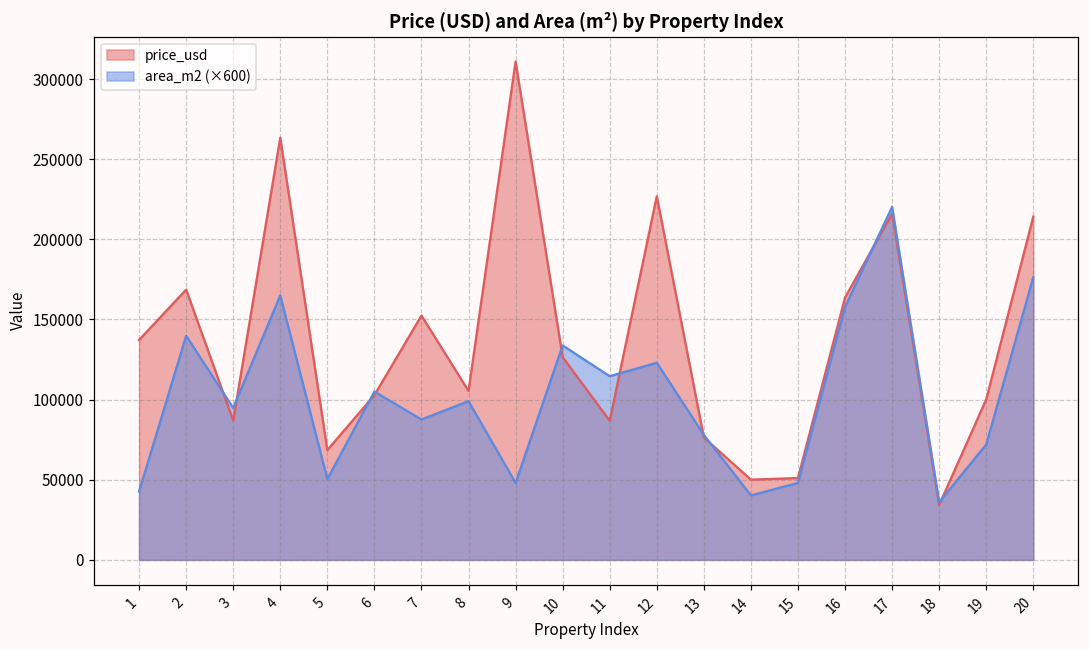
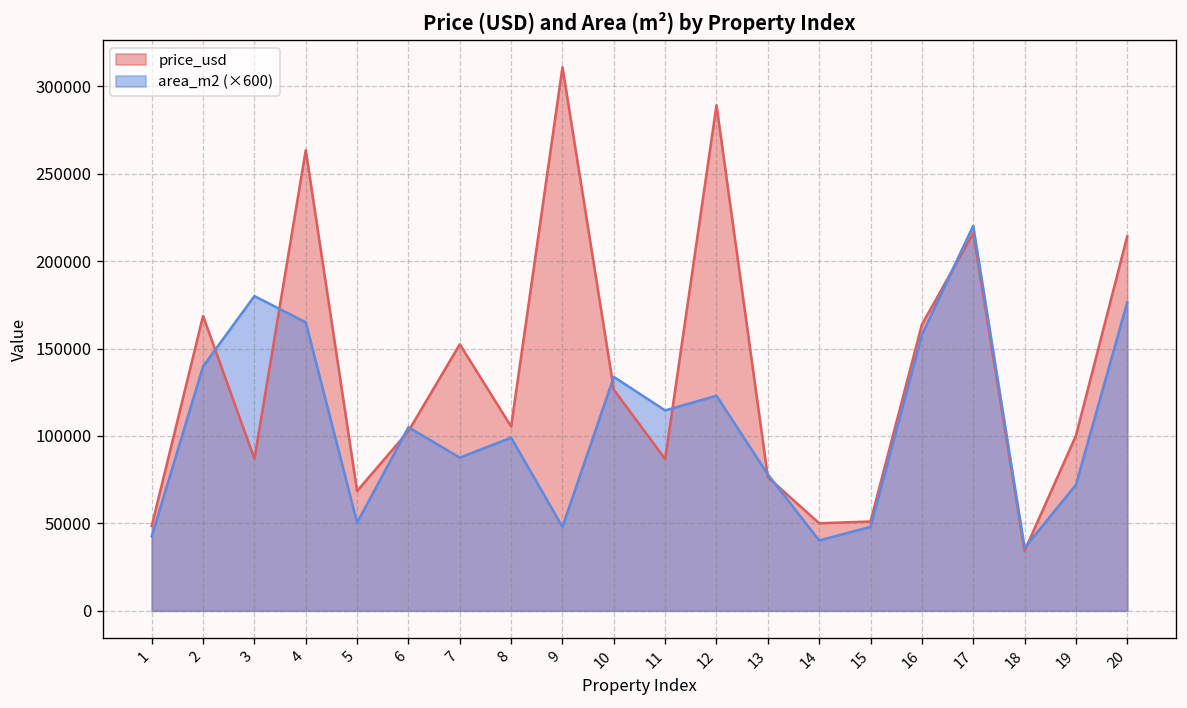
price_usd, 1: 137000 -> 49000
area_m2 (×600), 3: 95000 -> 180000
price_usd, 12: 227000 -> 289000
